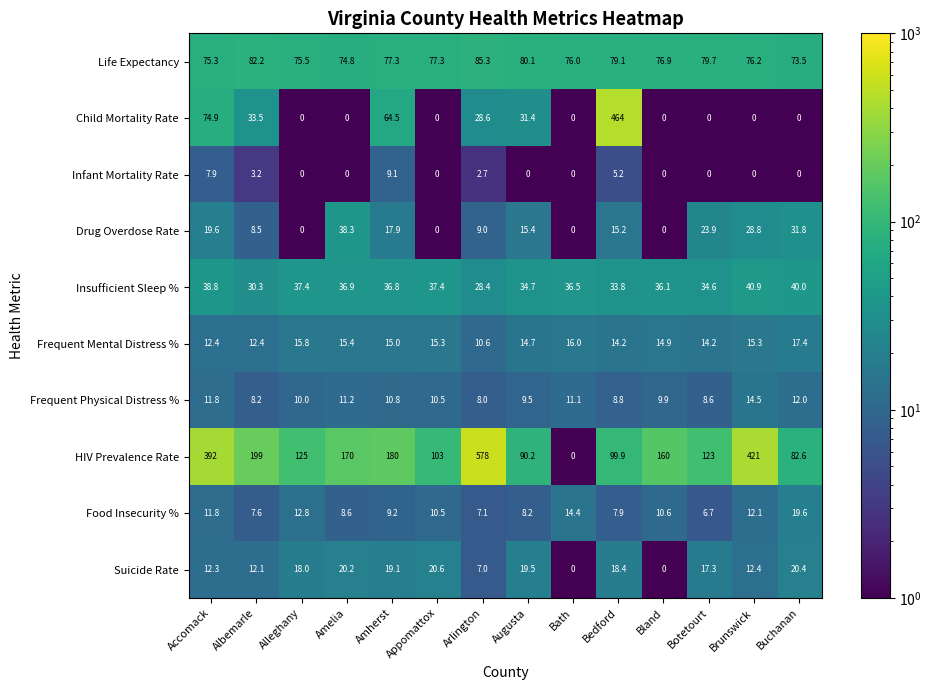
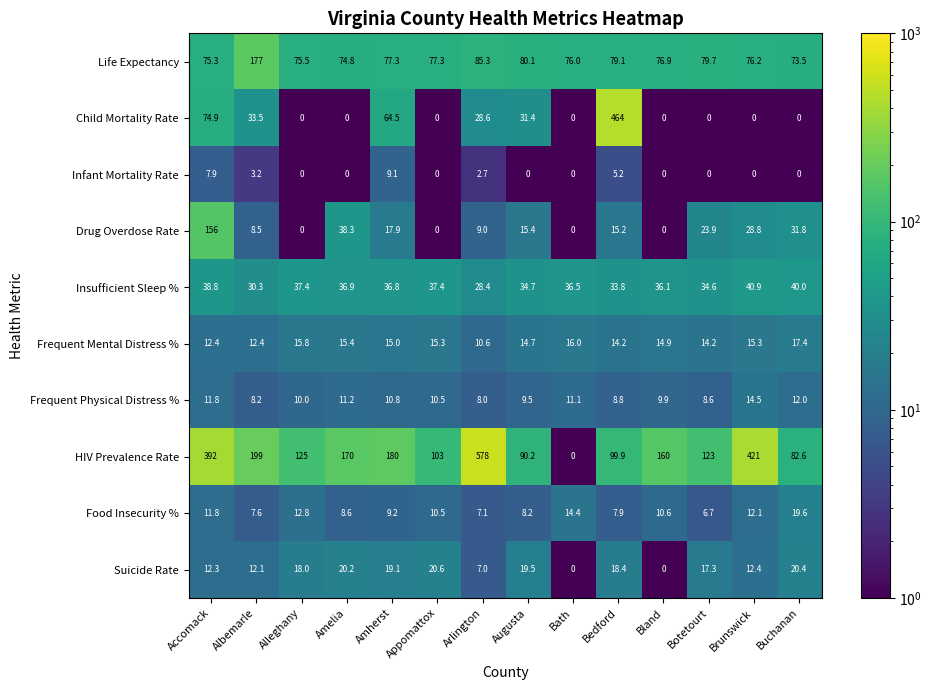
Life Expectancy, Albemarle: 82.2 -> 177
Drug Overdose Rate, Accomack: 19.6 -> 156
